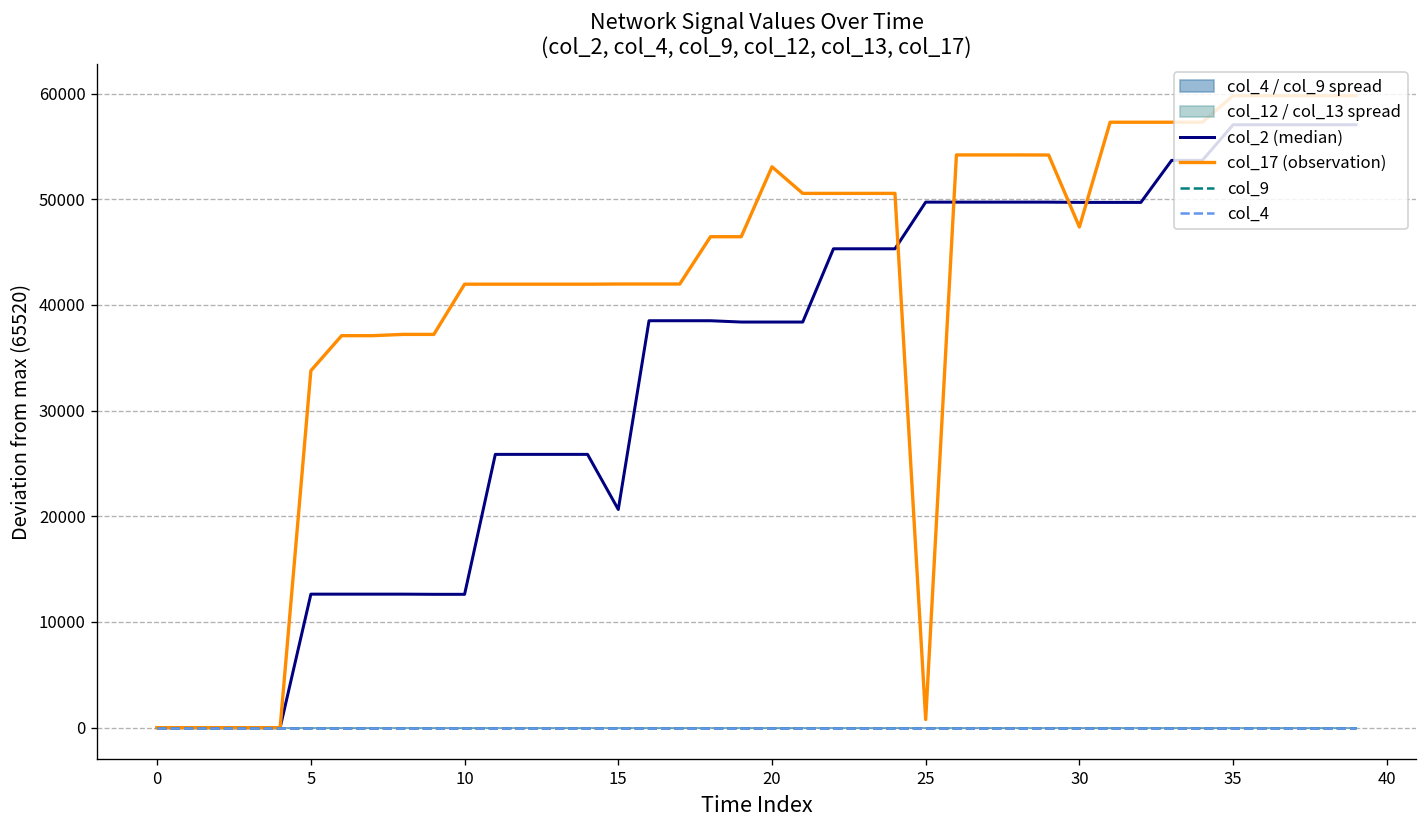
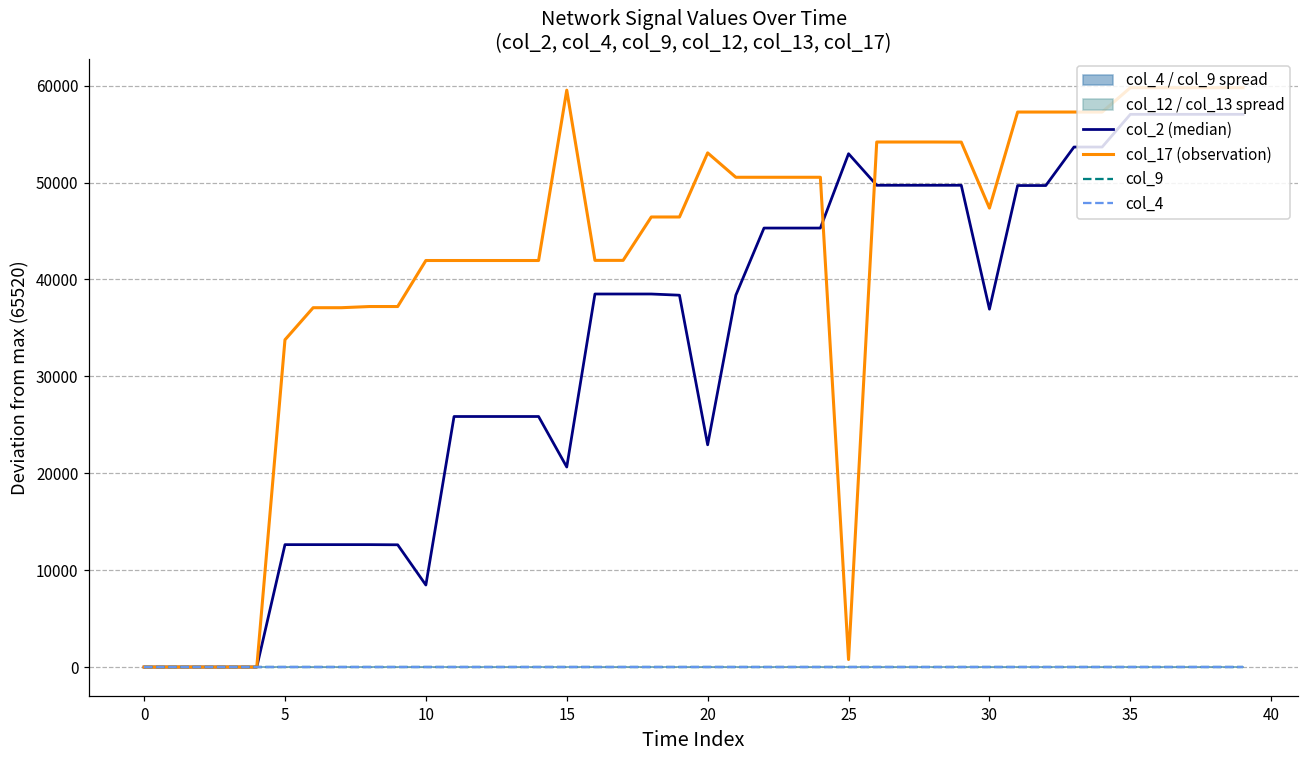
col_2 (median), 10: 13000 -> 8000
col_17 (observation), 15: 42000 -> 60000
col_2 (median), 20: 38000 -> 23000
col_2 (median), 25: 50000 -> 53000
col_2 (median), 30: 50000 -> 37000
